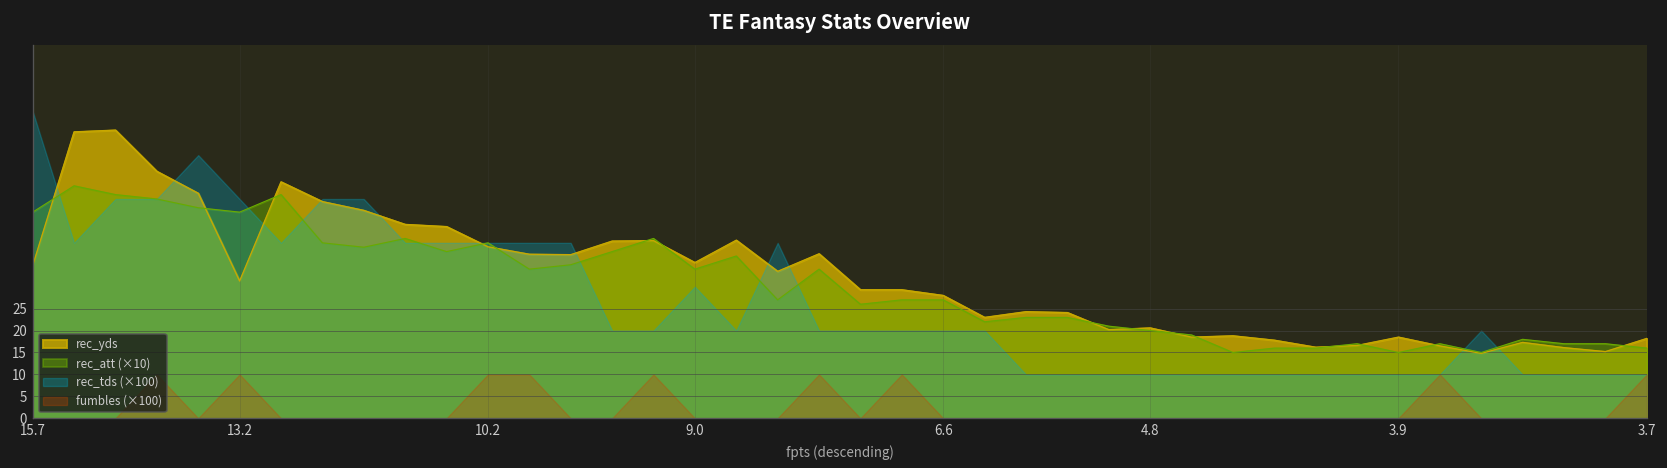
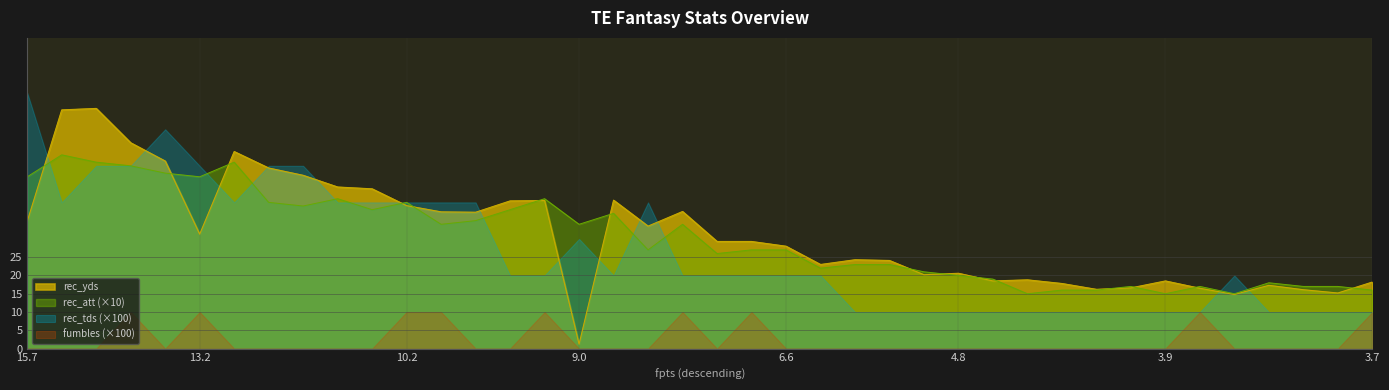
rec_yds, 9.0: 36 -> 1
